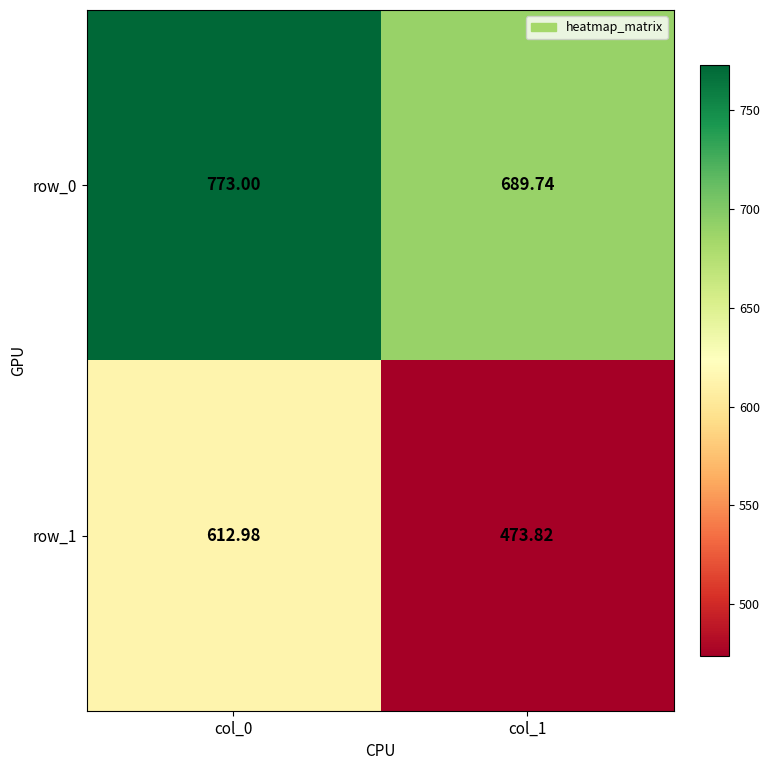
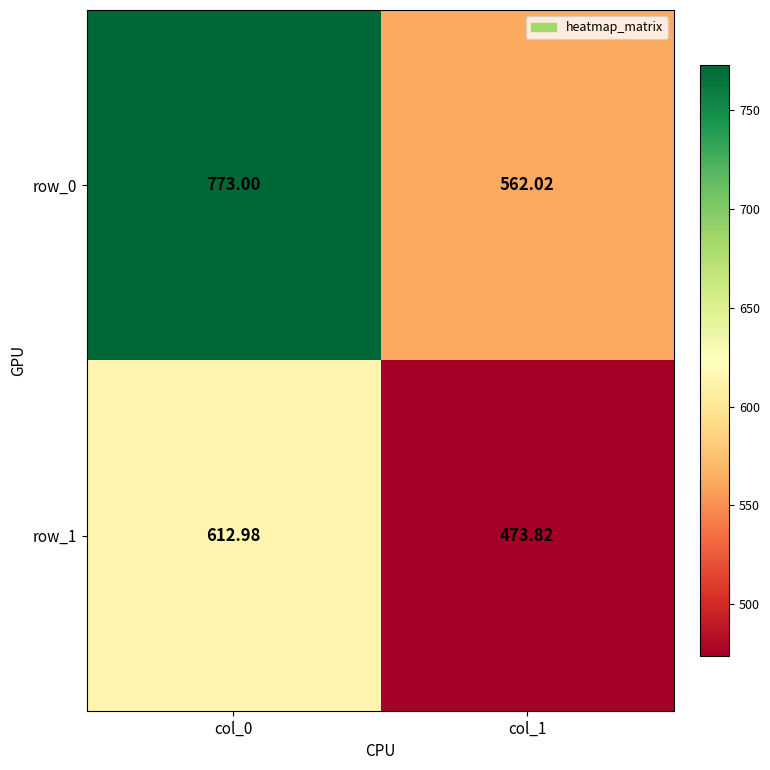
row_0, col_1: 689.74 -> 562.02
